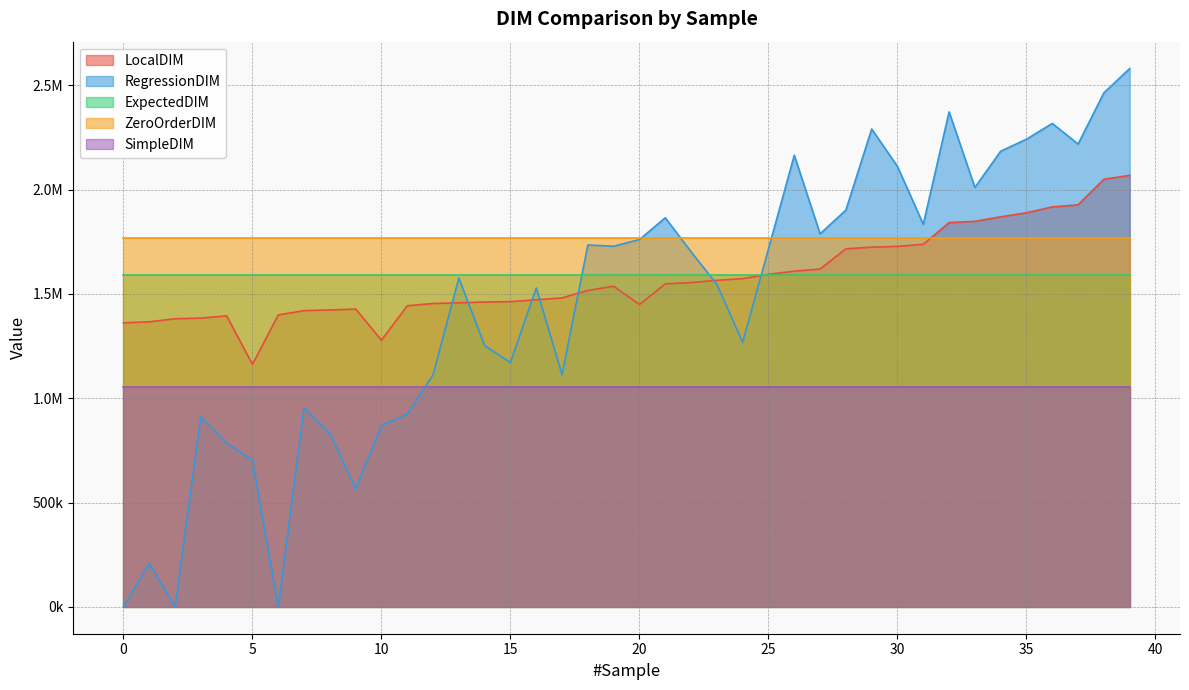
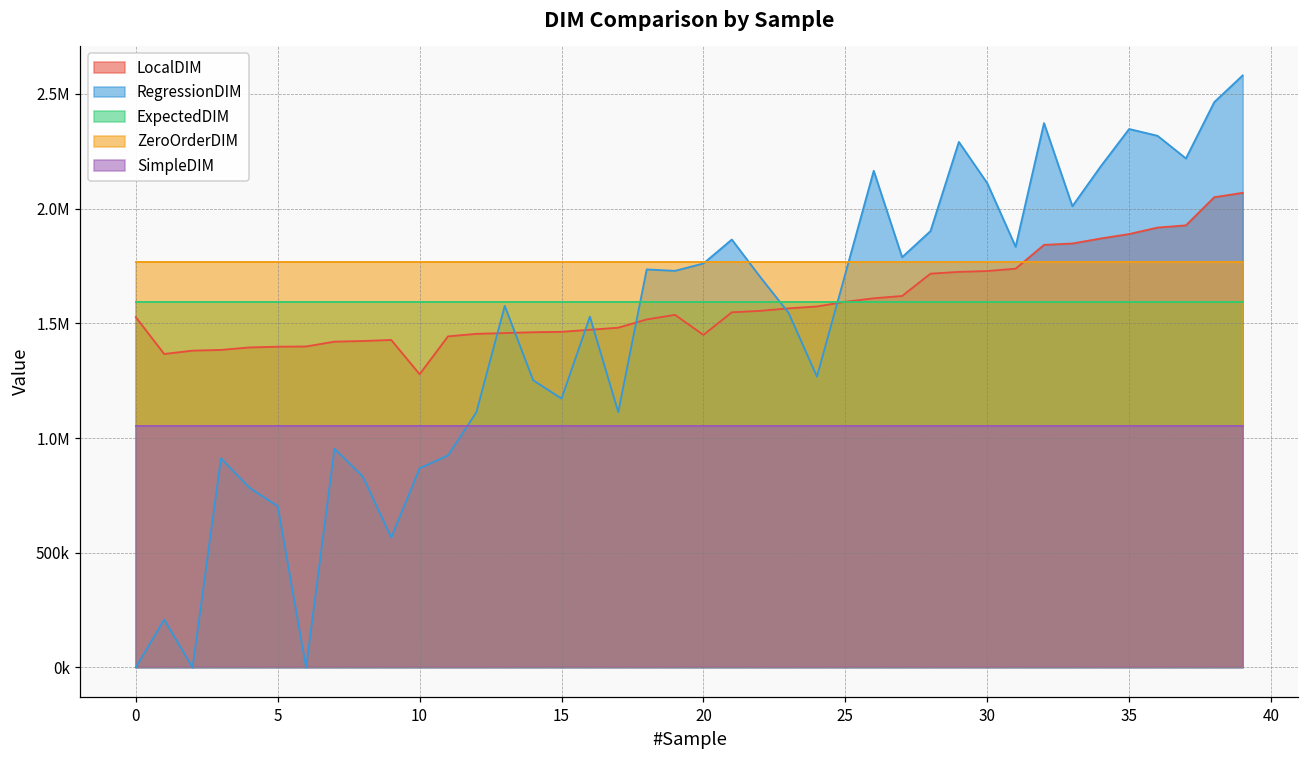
LocalDIM, 0: 1360000 -> 1530000
LocalDIM, 5: 1160000 -> 1400000
RegressionDIM, 35: 2240000 -> 2350000
